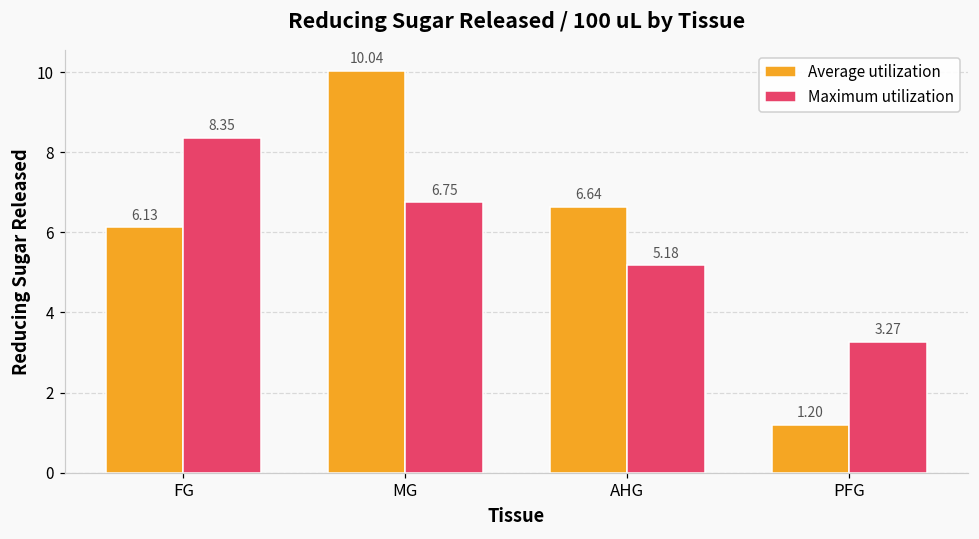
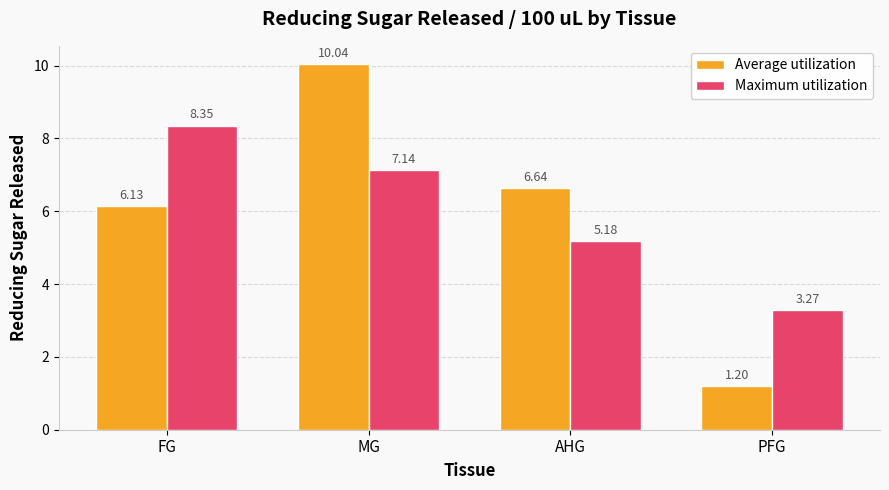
Maximum utilization, MG: 6.75 -> 7.14
